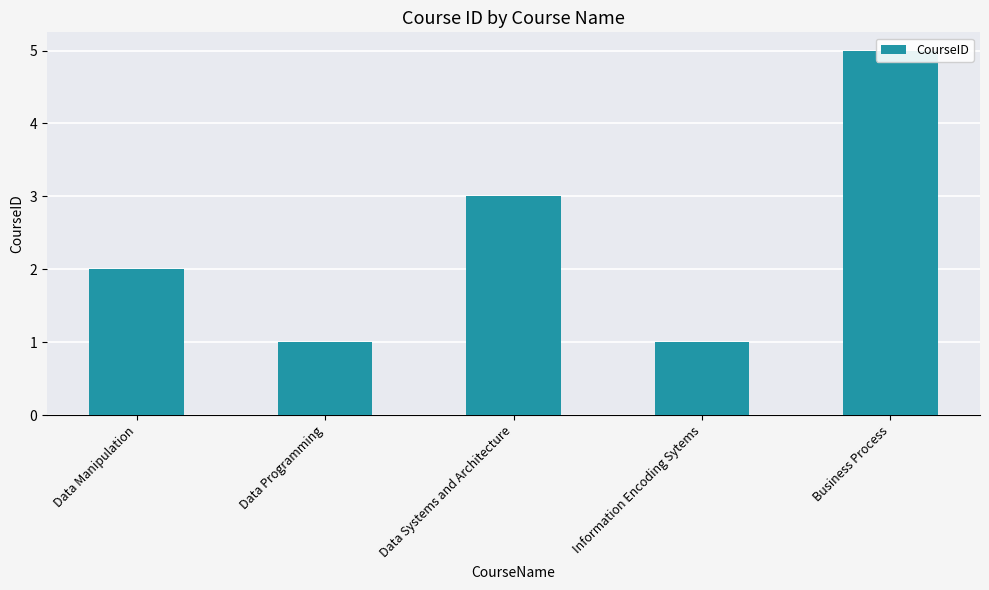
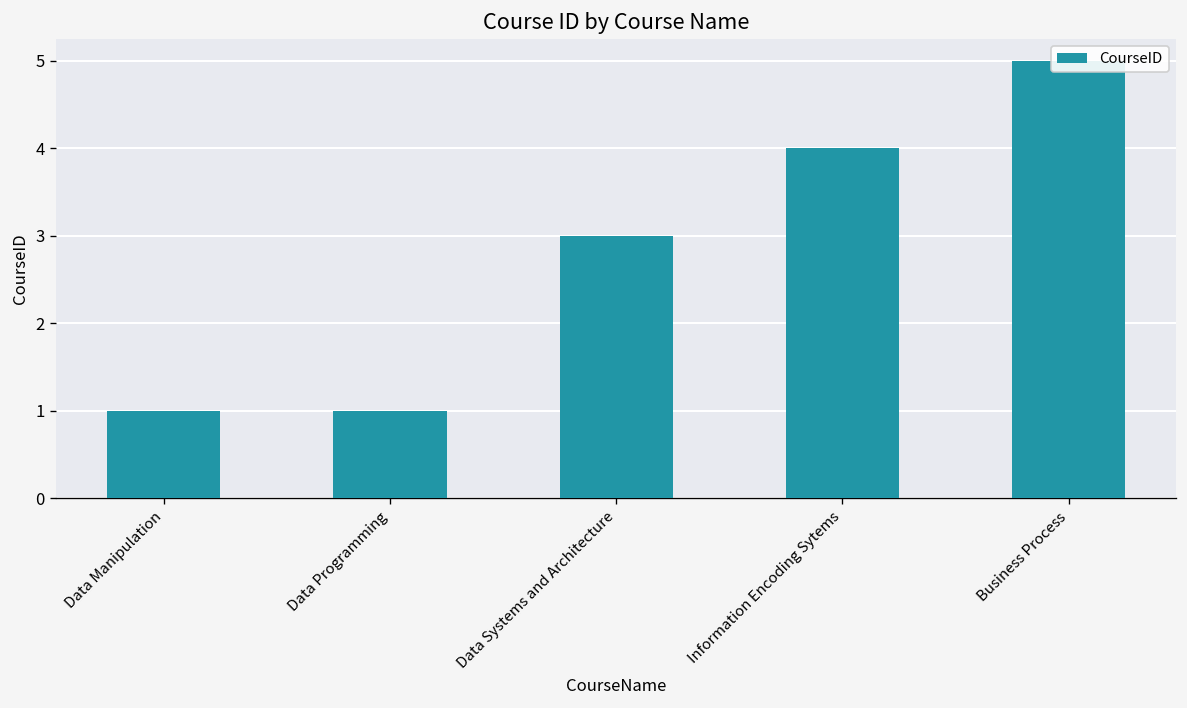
Data Manipulation: 2 -> 1
Information Encoding Sytems: 1 -> 4
